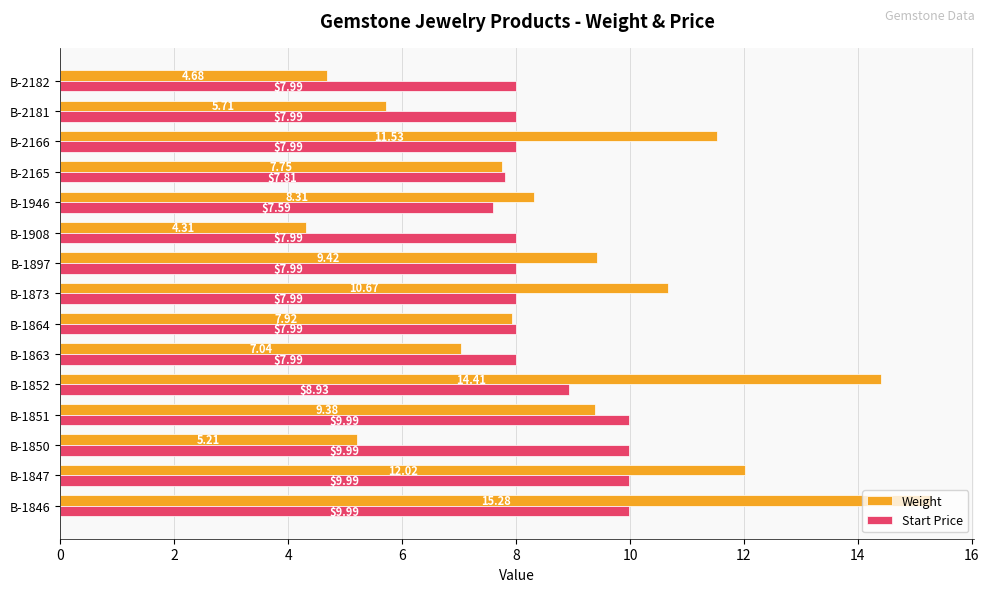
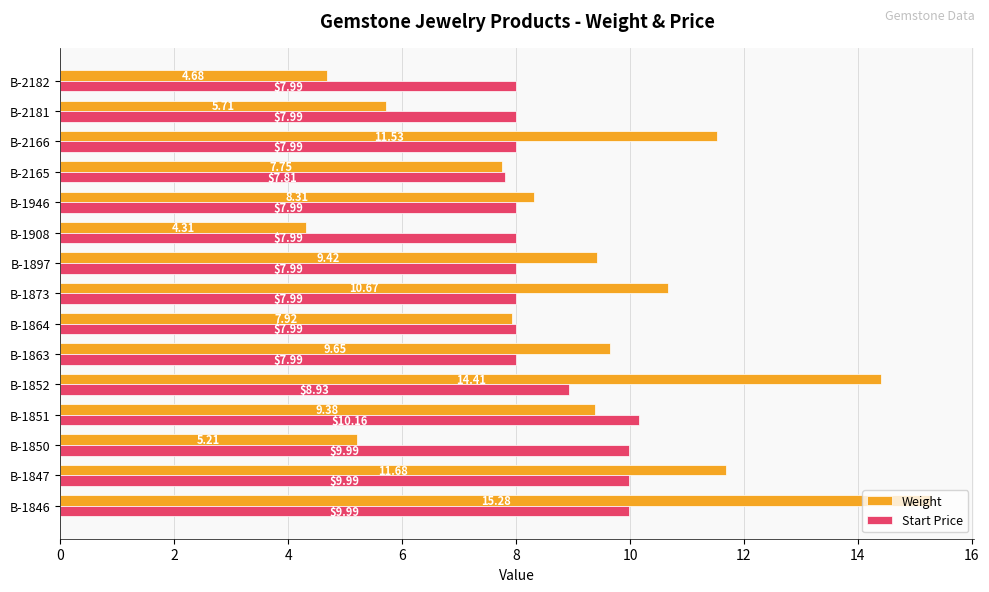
Start Price, B-1946: $7.59 -> $7.99
Weight, B-1863: 7.04 -> 9.65
Start Price, B-1851: $9.99 -> $10.16
Weight, B-1847: 12.02 -> 11.68
